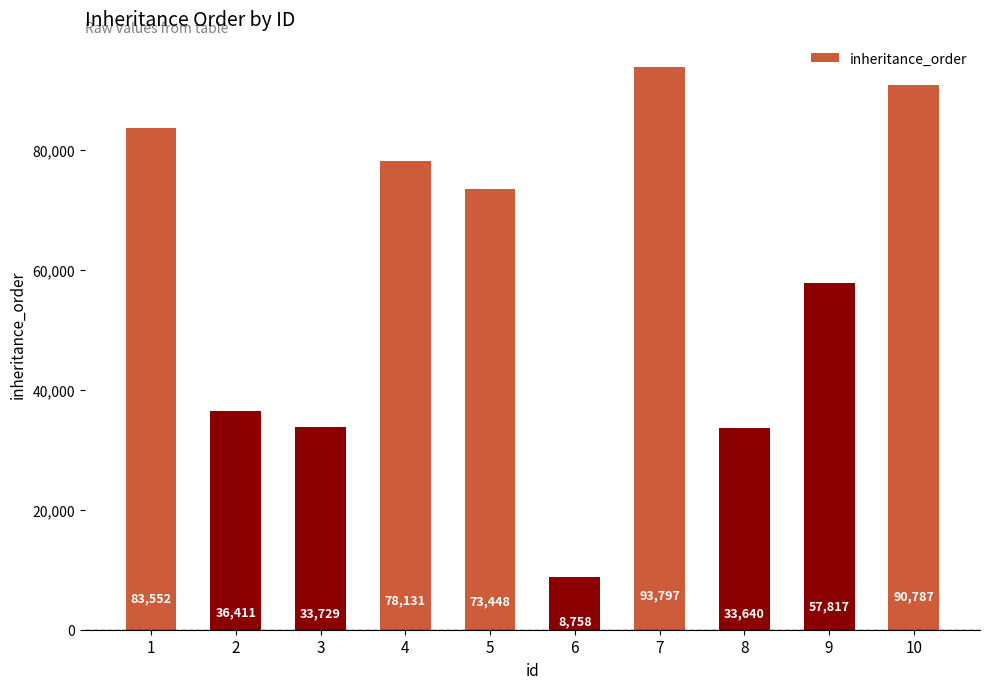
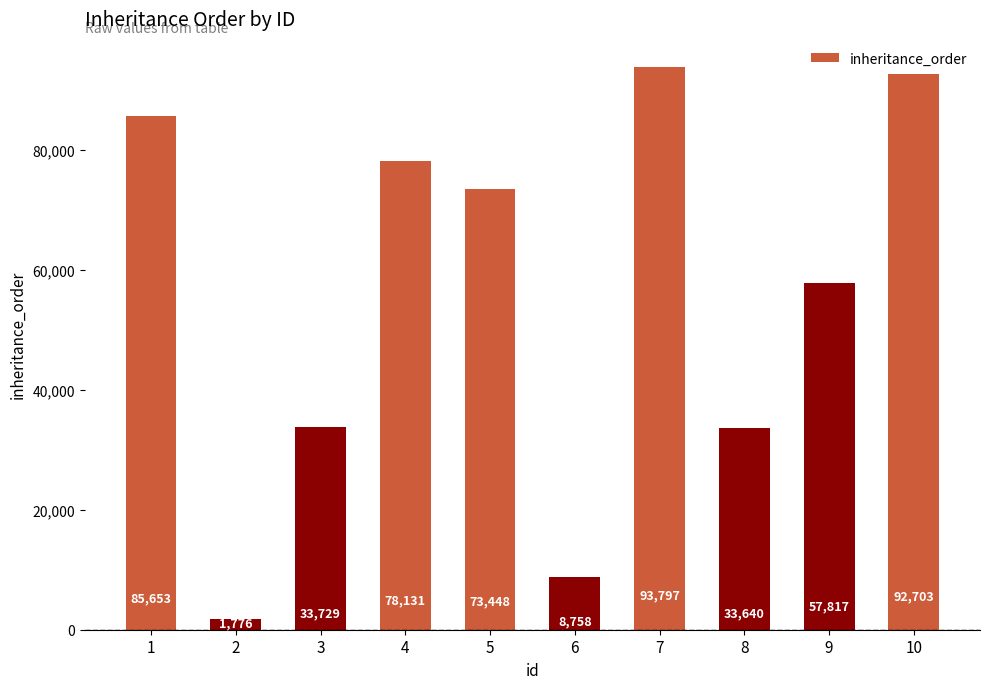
1: 83,552 -> 85,653
2: 36,411 -> 1,776
10: 90,787 -> 92,703
